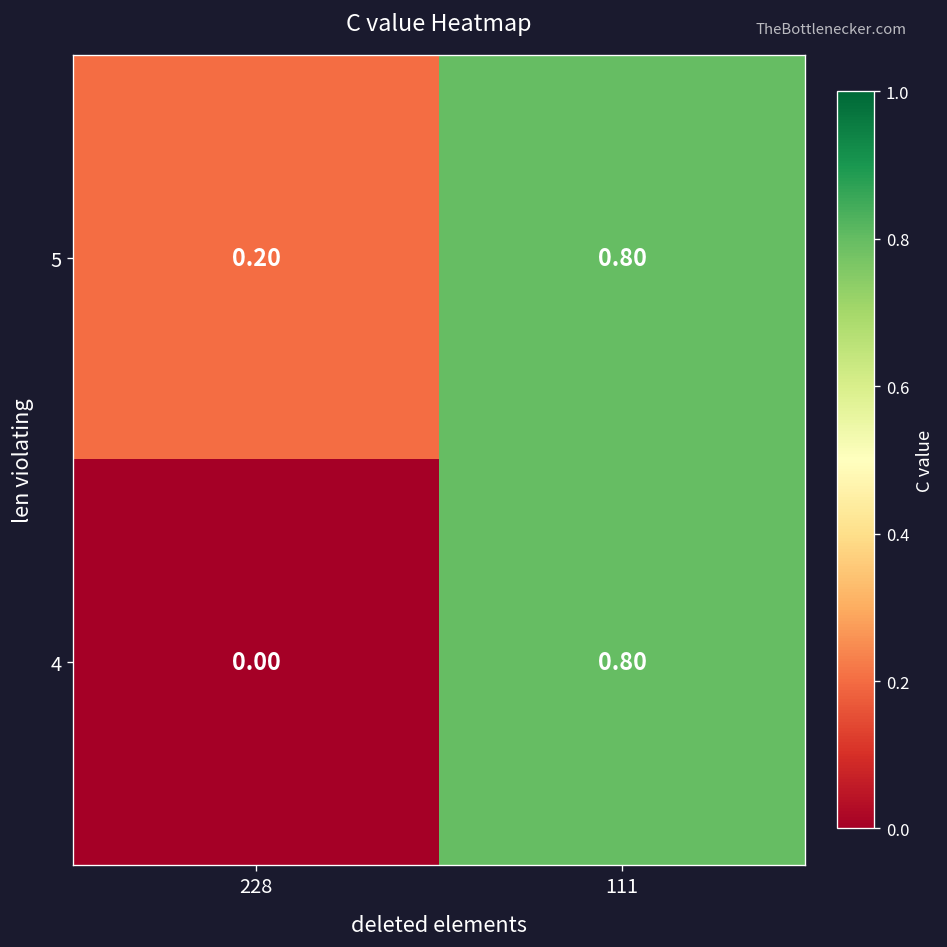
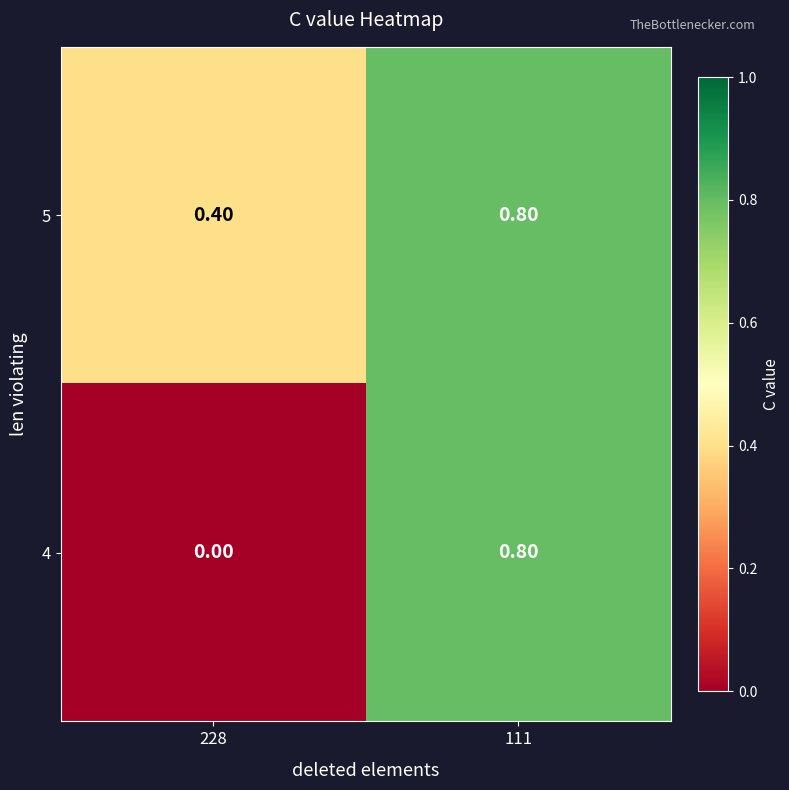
5, 228: 0.20 -> 0.40
